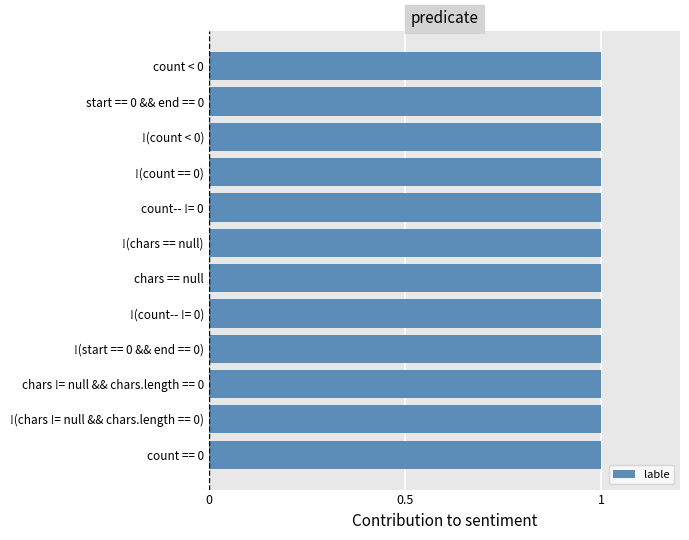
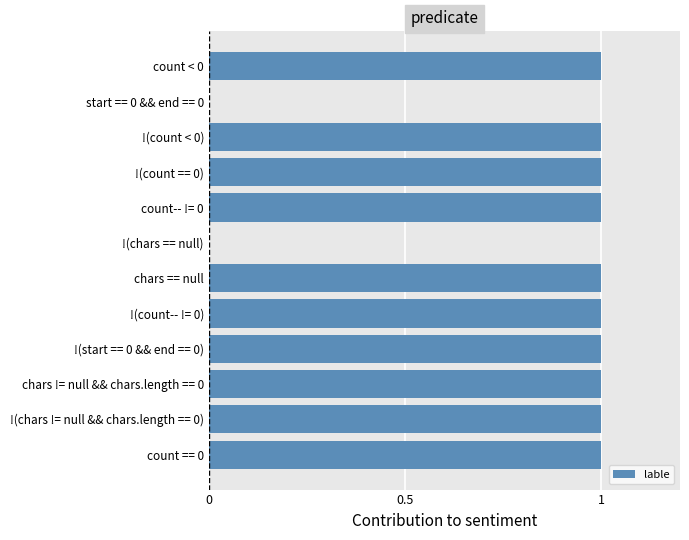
start == 0 && end == 0: 1 -> 0
!(chars == null): 1 -> 0
